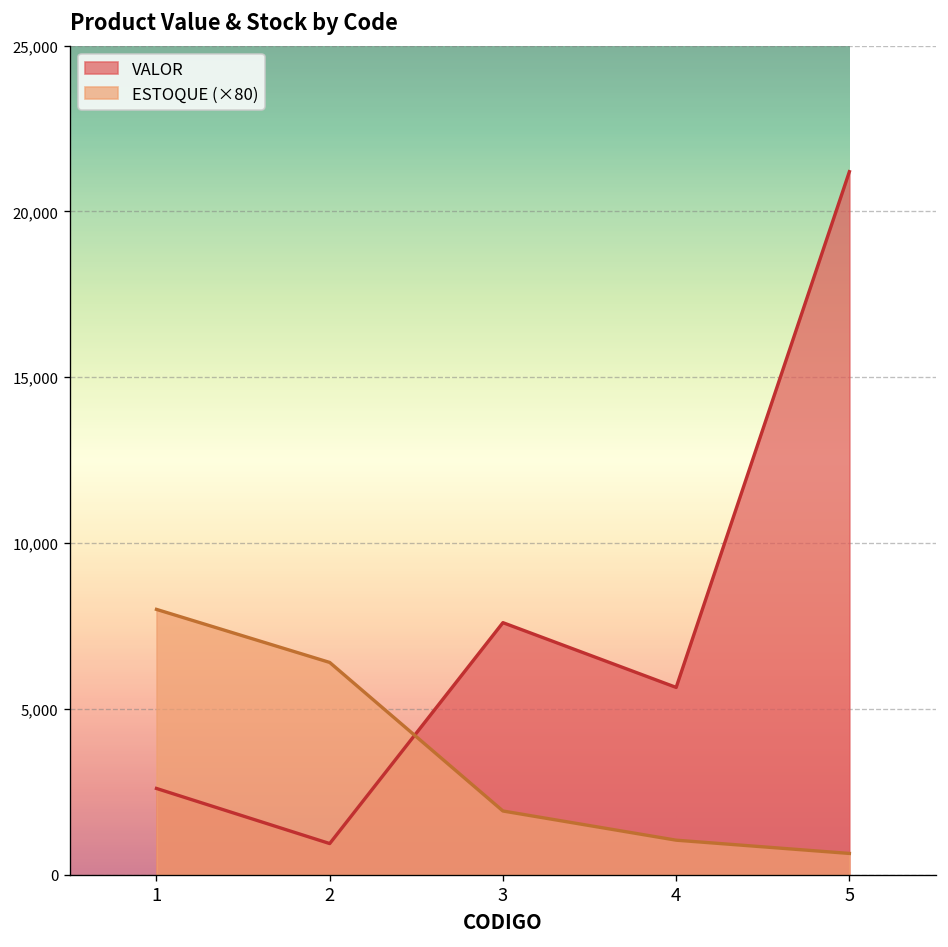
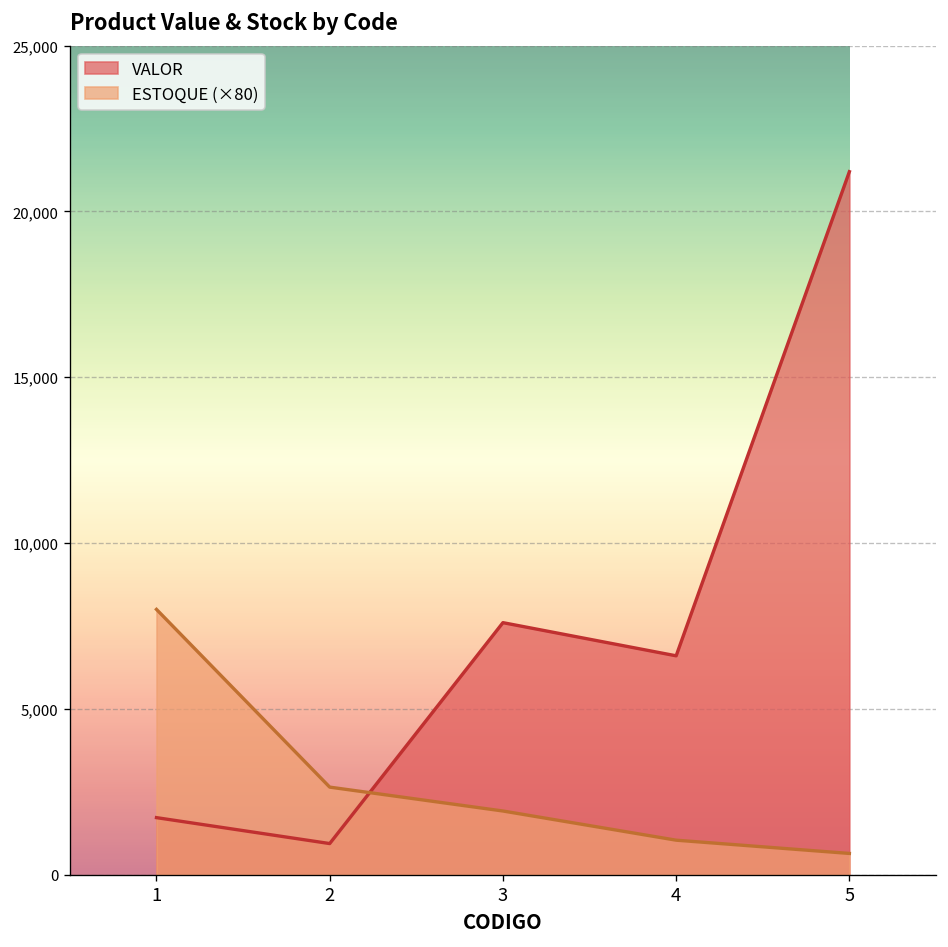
VALOR, 1: 2,600 -> 1,700
ESTOQUE (×80), 2: 6,400 -> 2,600
VALOR, 4: 5,600 -> 6,600
